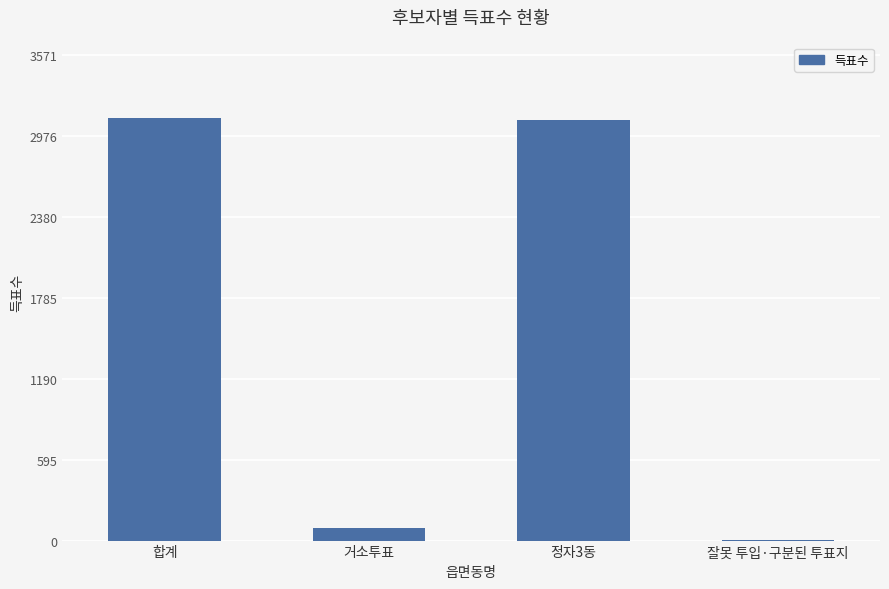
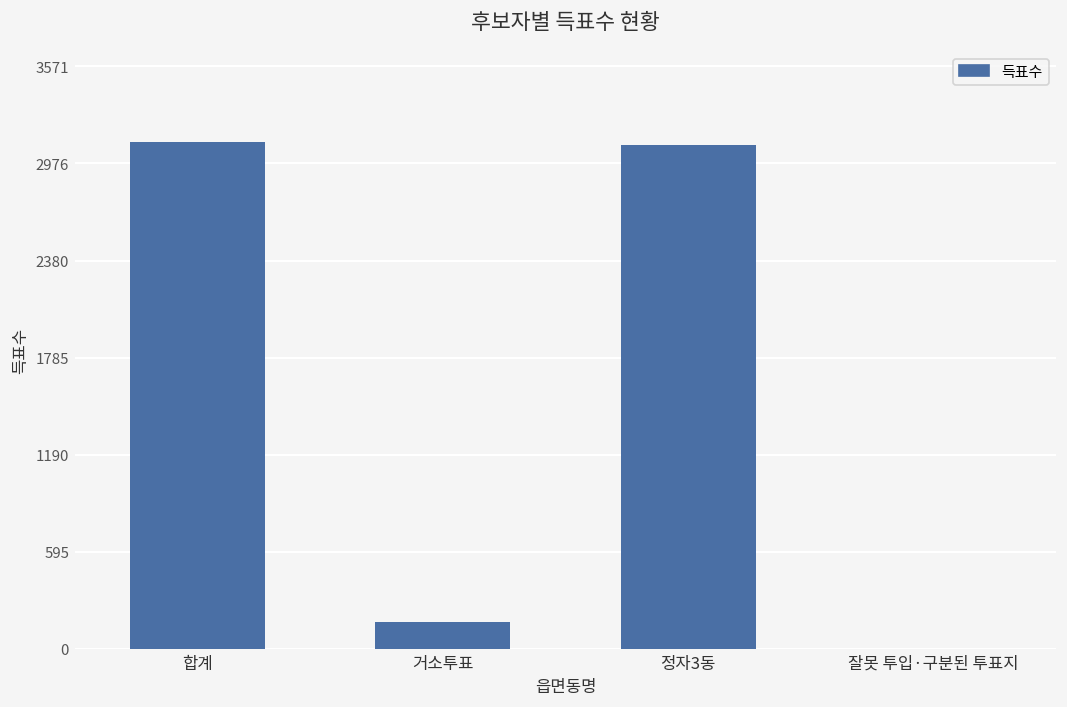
거소투표: 90 -> 170
